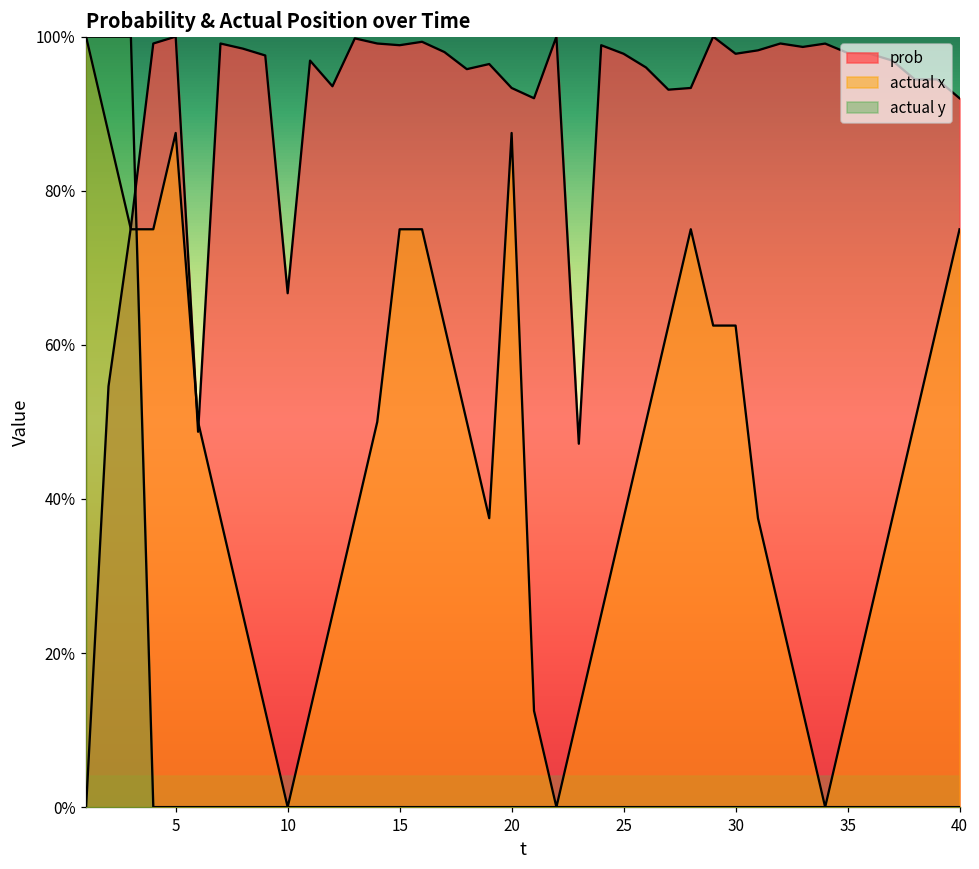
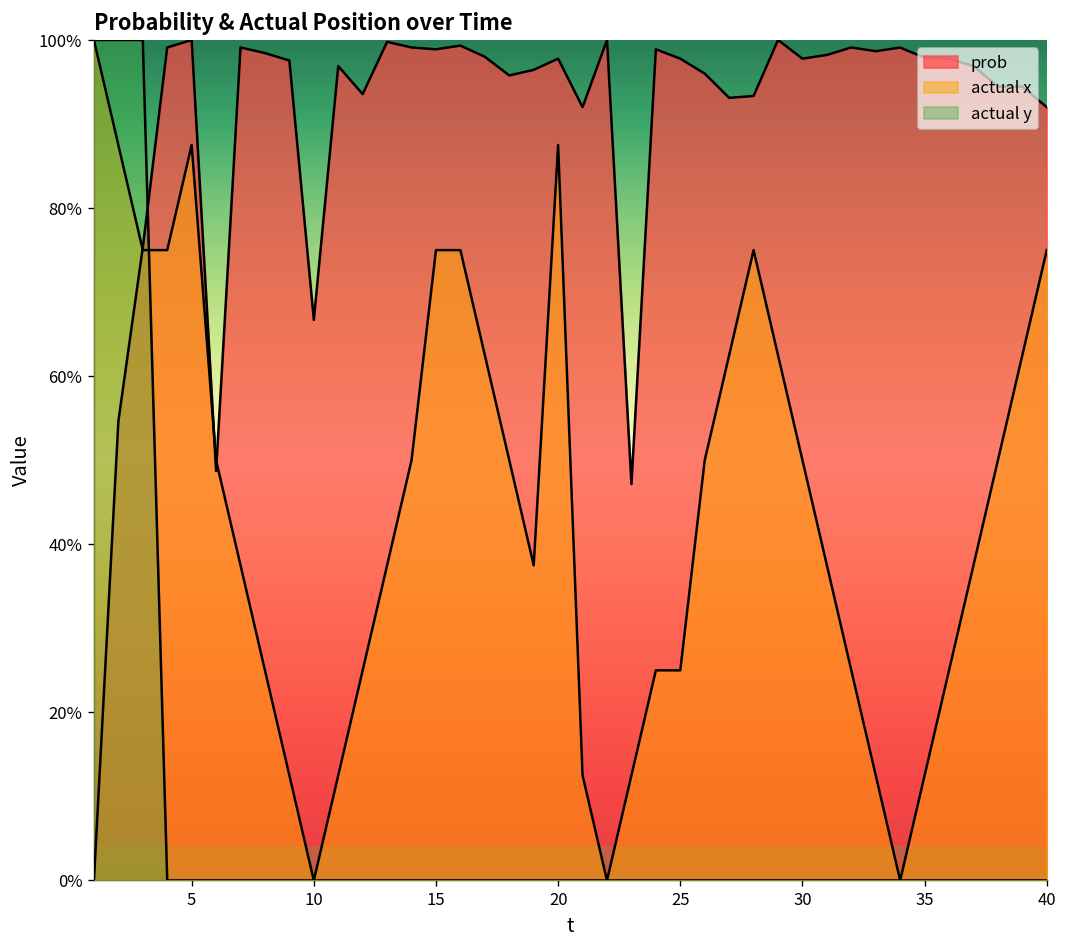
prob, 20: 93% -> 98%
actual x, 25: 38% -> 25%
actual x, 30: 63% -> 50%
